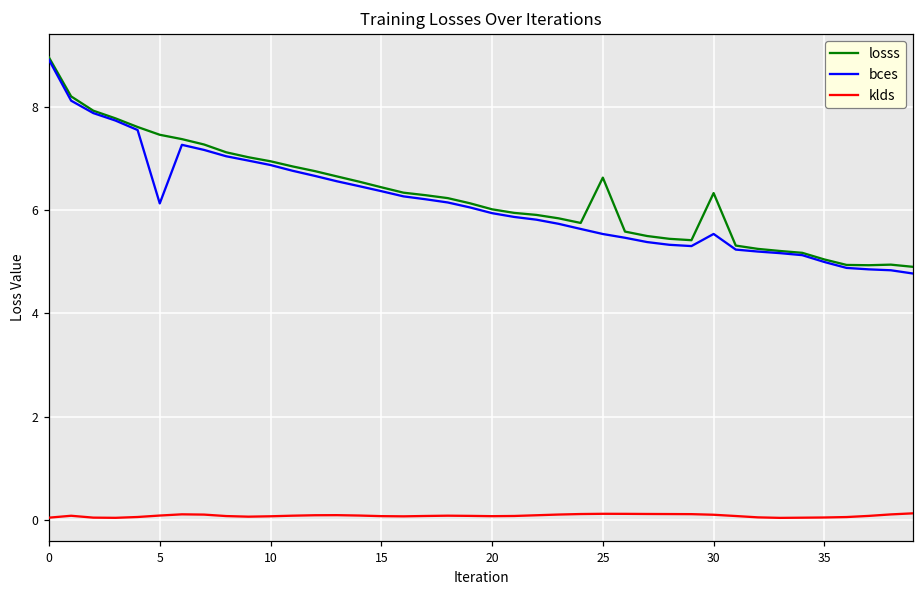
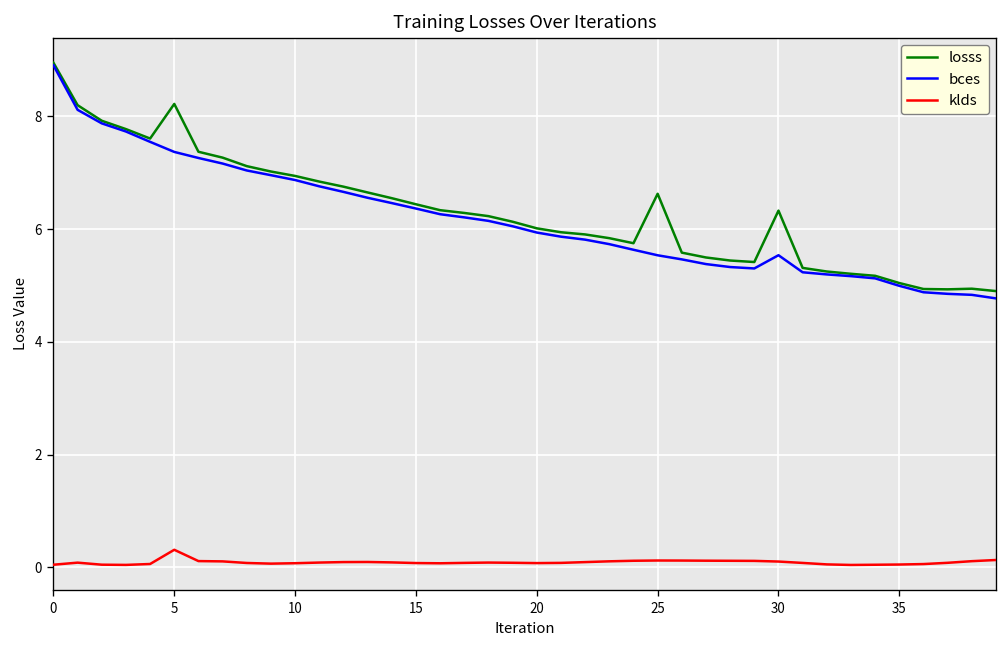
losss, 5: 7.5 -> 8.2
bces, 5: 6.1 -> 7.4
klds, 5: 0.1 -> 0.3
